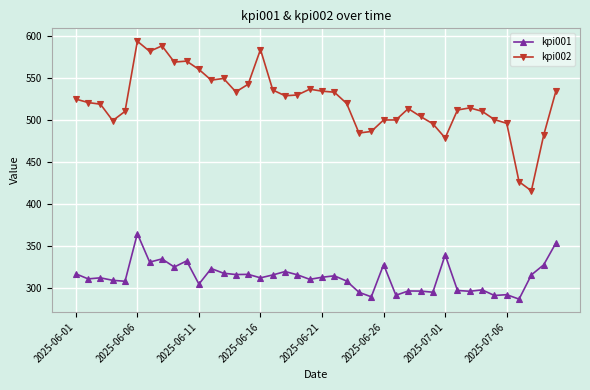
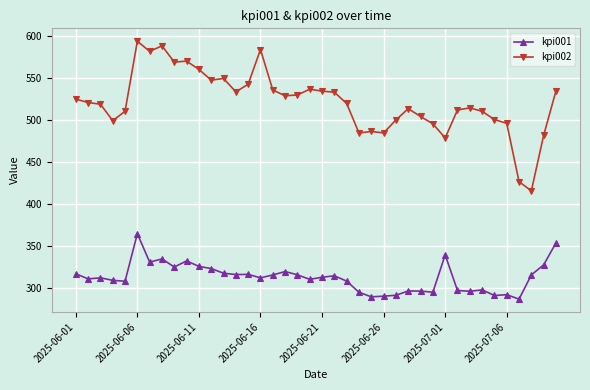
kpi001, 2025-06-11: 300 -> 330
kpi001, 2025-06-26: 330 -> 290
kpi002, 2025-06-26: 500 -> 480
